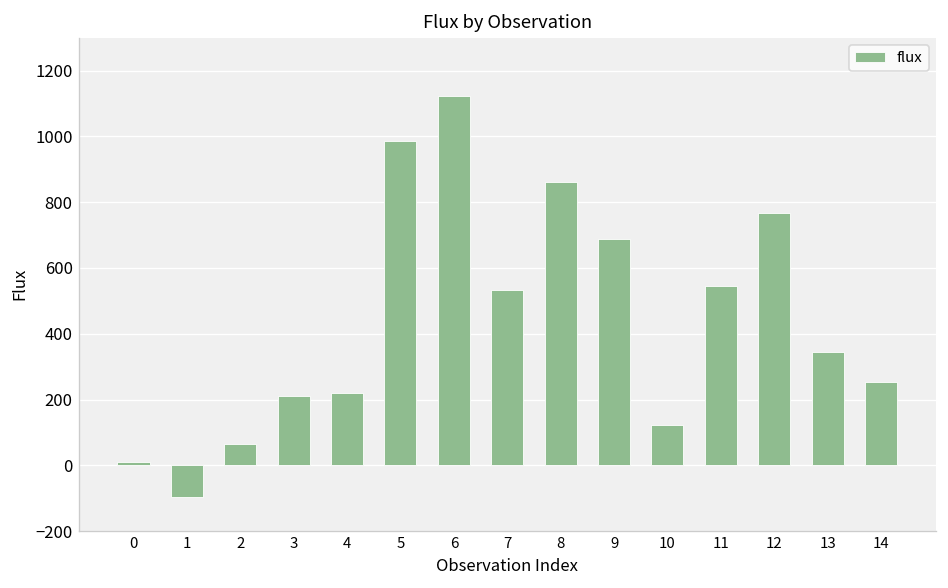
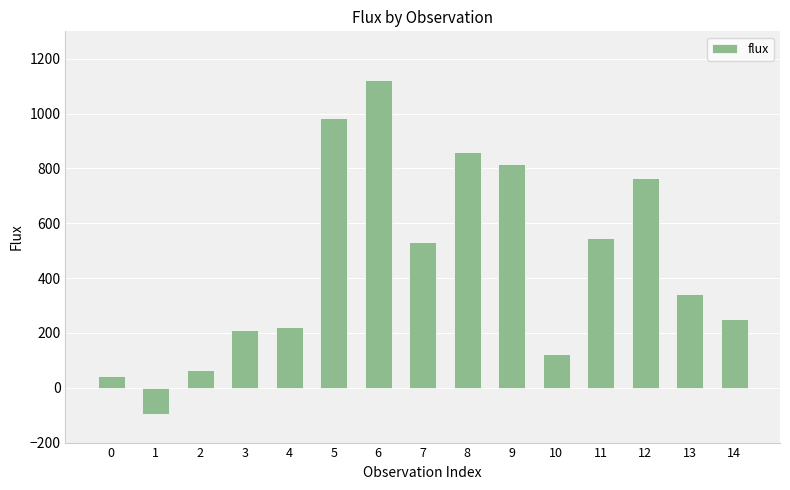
0: 10 -> 40
9: 690 -> 810
